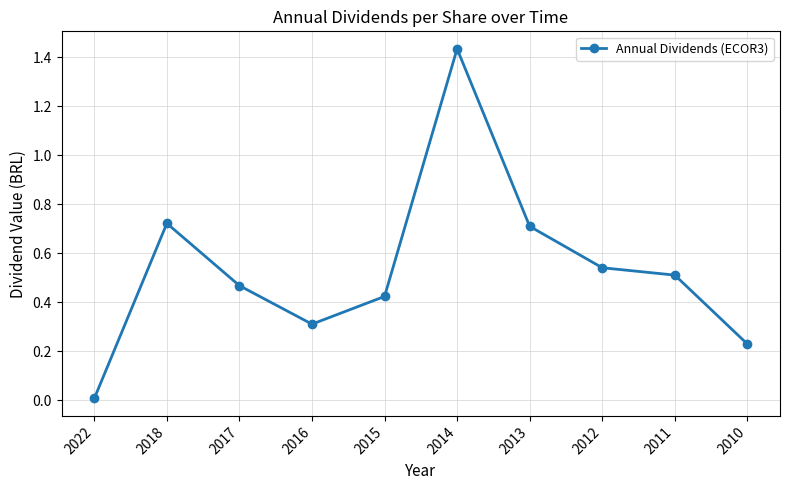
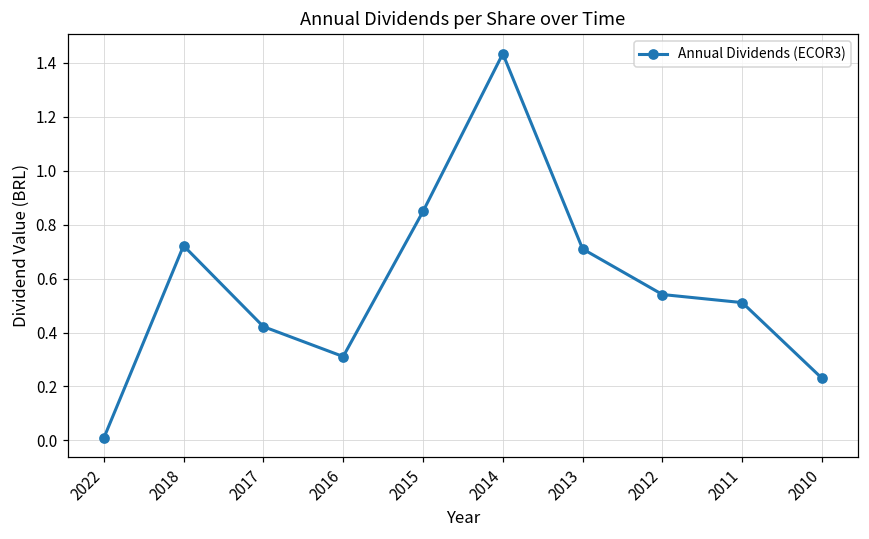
2017: 0.47 -> 0.42
2015: 0.42 -> 0.85
